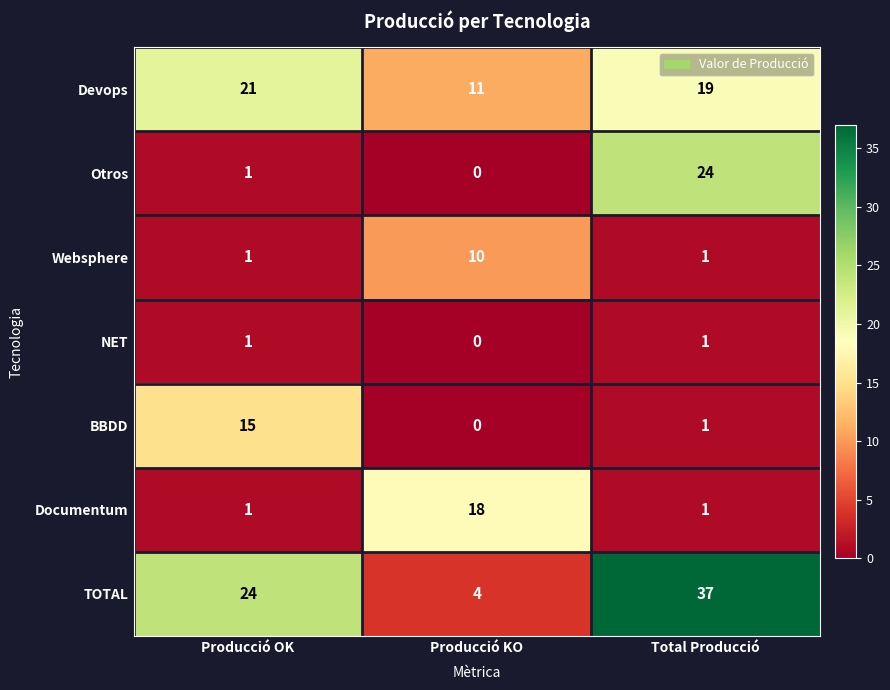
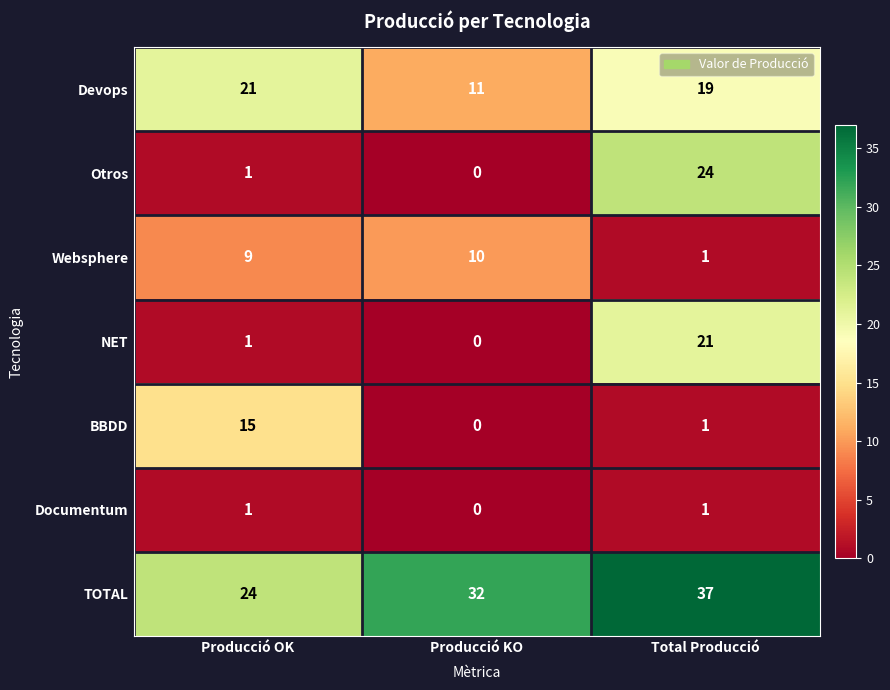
Websphere, Producció OK: 1 -> 9
NET, Total Producció: 1 -> 21
Documentum, Producció KO: 18 -> 0
TOTAL, Producció KO: 4 -> 32
